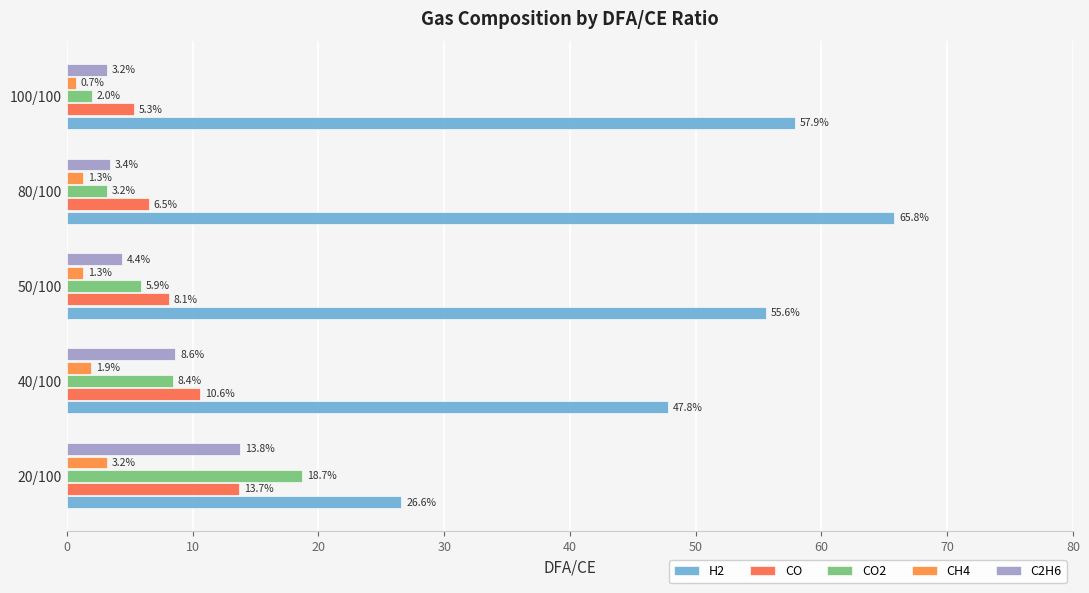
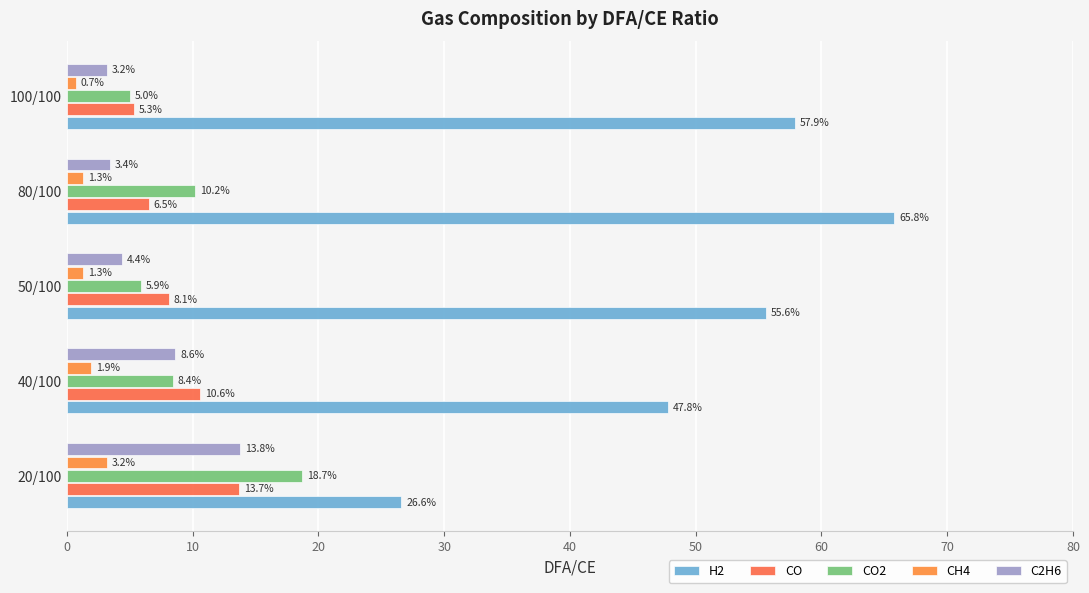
CO2, 100/100: 2.0% -> 5.0%
CO2, 80/100: 3.2% -> 10.2%
